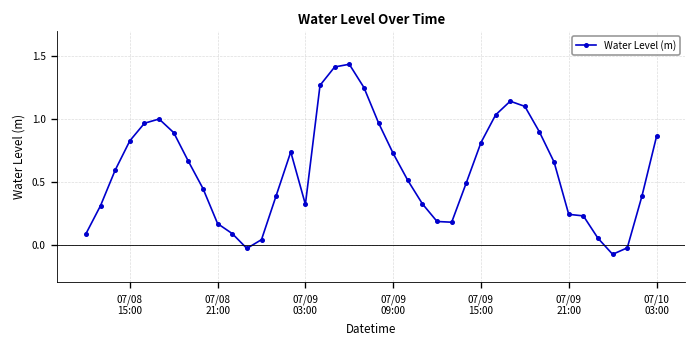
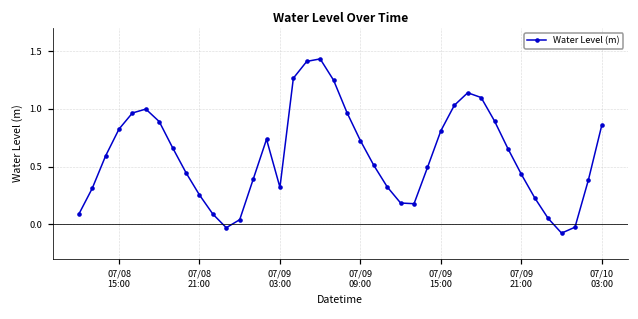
07/08 21:00: 0.17 -> 0.25
07/09 21:00: 0.24 -> 0.43
